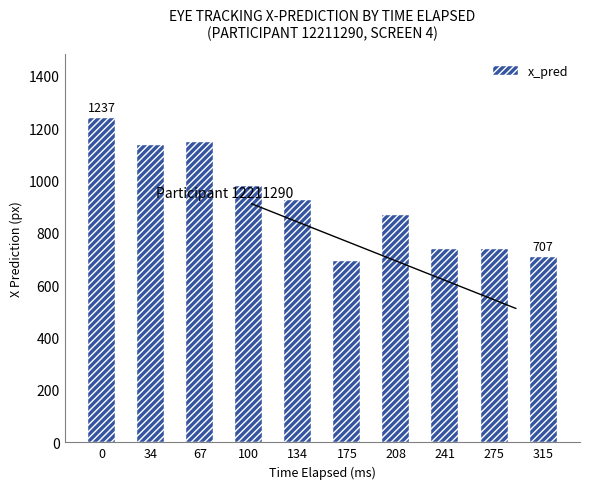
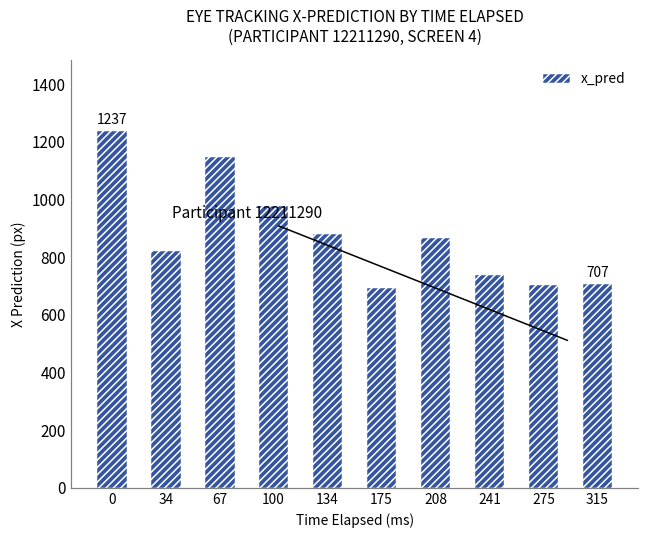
34: 1140 -> 820
134: 930 -> 880
275: 740 -> 700
